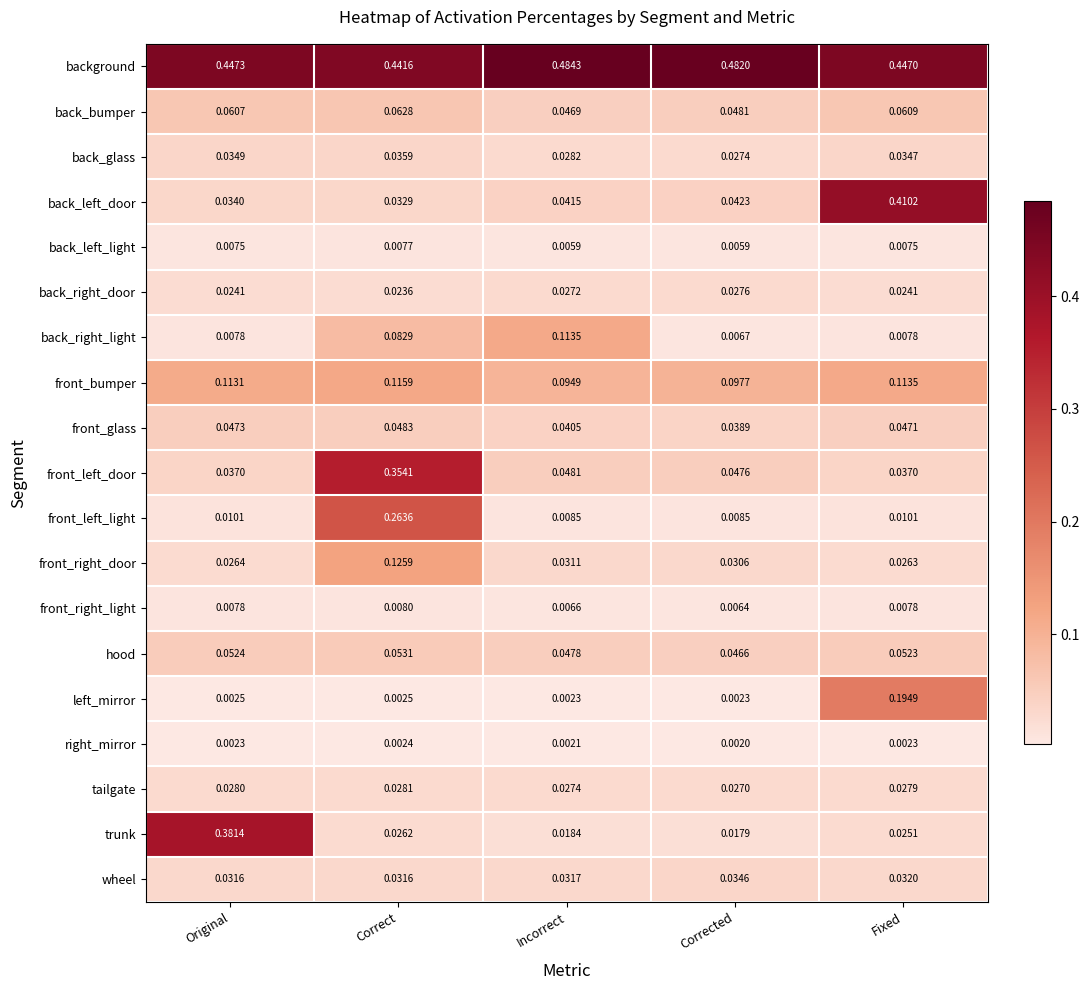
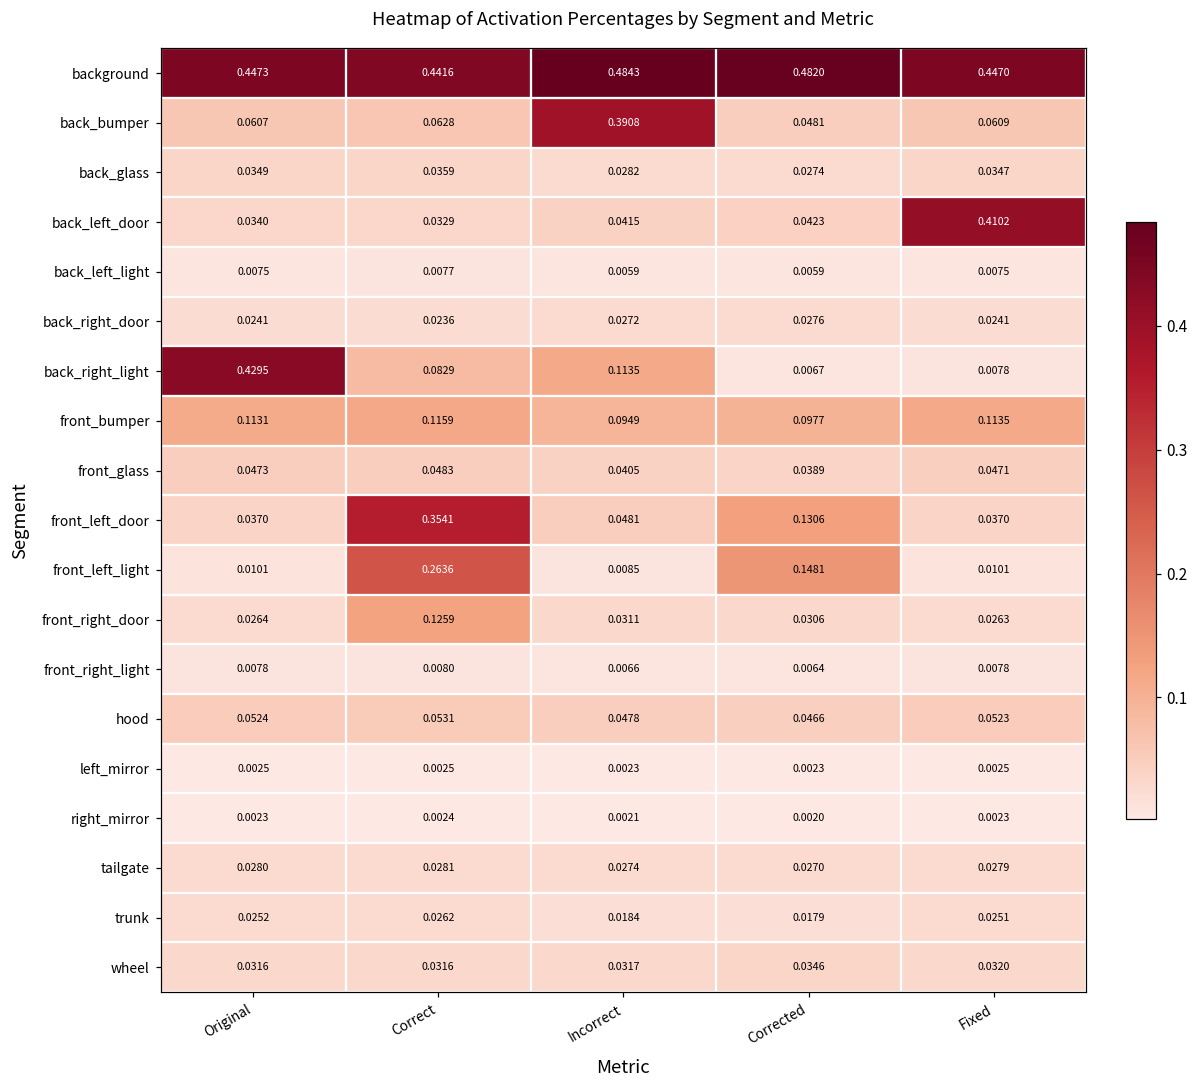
back_bumper, Incorrect: 0.0469 -> 0.3908
back_right_light, Original: 0.0078 -> 0.4295
front_left_door, Corrected: 0.0476 -> 0.1306
front_left_light, Corrected: 0.0085 -> 0.1481
left_mirror, Fixed: 0.1949 -> 0.0025
trunk, Original: 0.3814 -> 0.0252
